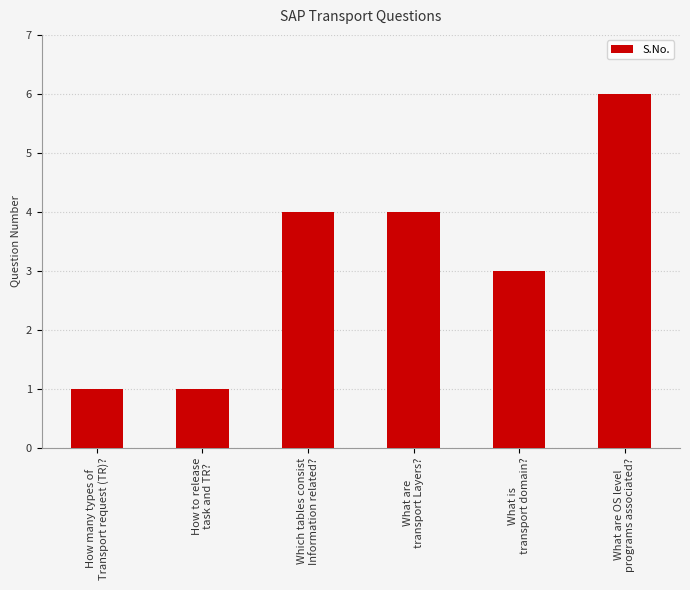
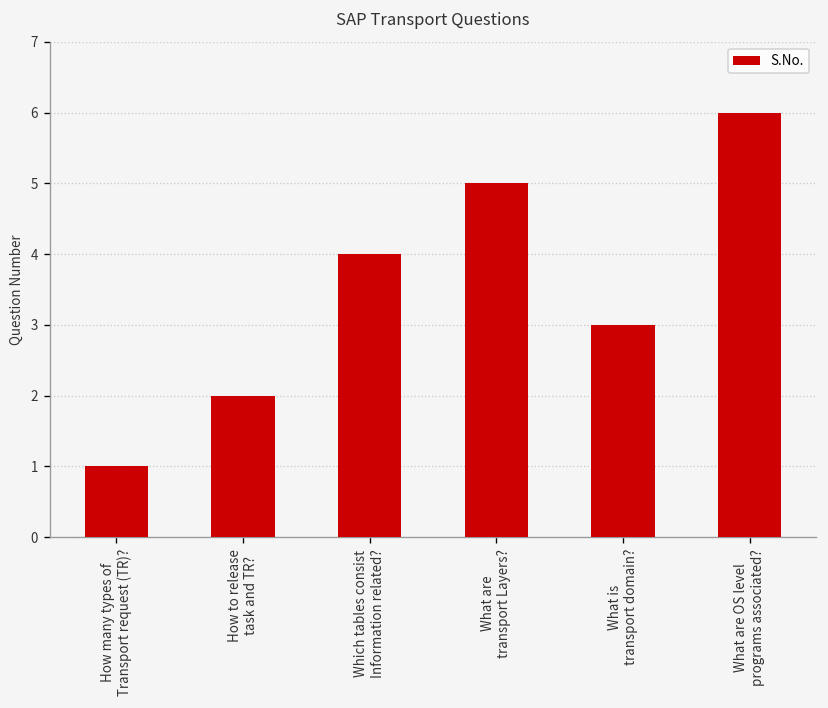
How to release task and TR?: 1 -> 2
What are transport Layers?: 4 -> 5
